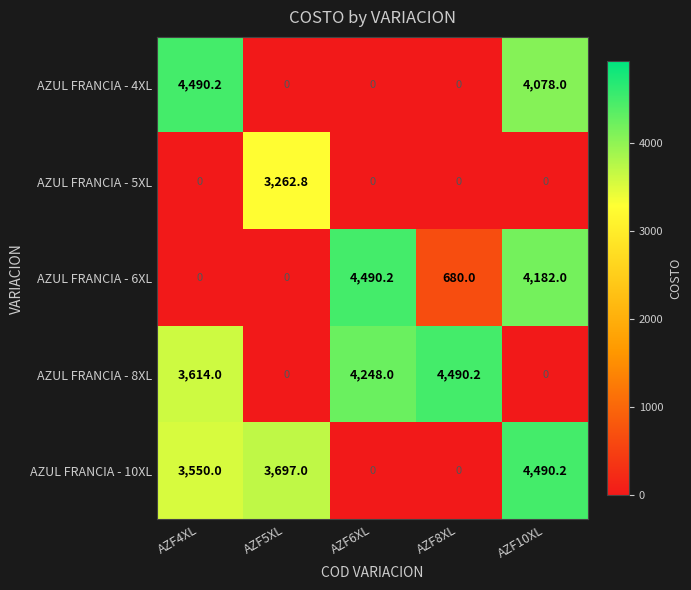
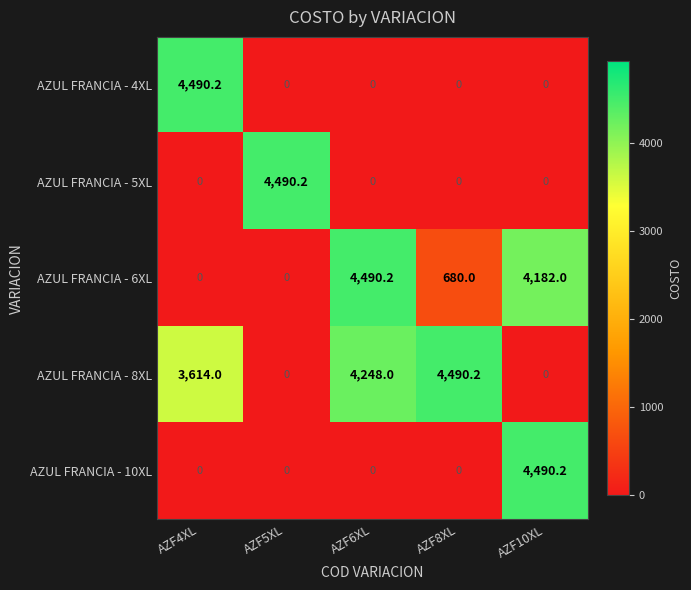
AZUL FRANCIA - 4XL, AZF10XL: 4,078.0 -> 0
AZUL FRANCIA - 5XL, AZF5XL: 3,262.8 -> 4,490.2
AZUL FRANCIA - 10XL, AZF4XL: 3,550.0 -> 0
AZUL FRANCIA - 10XL, AZF5XL: 3,697.0 -> 0
